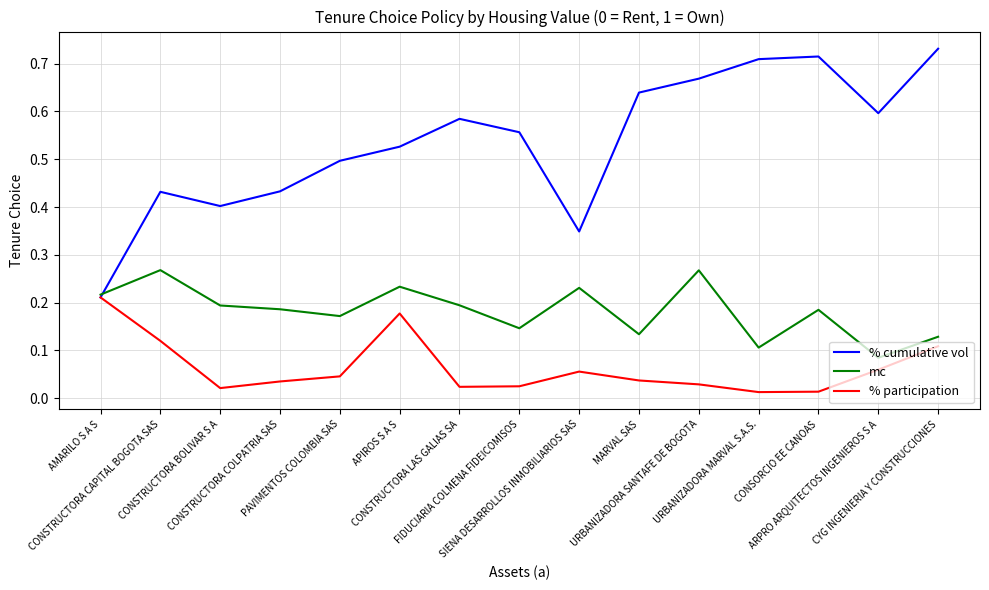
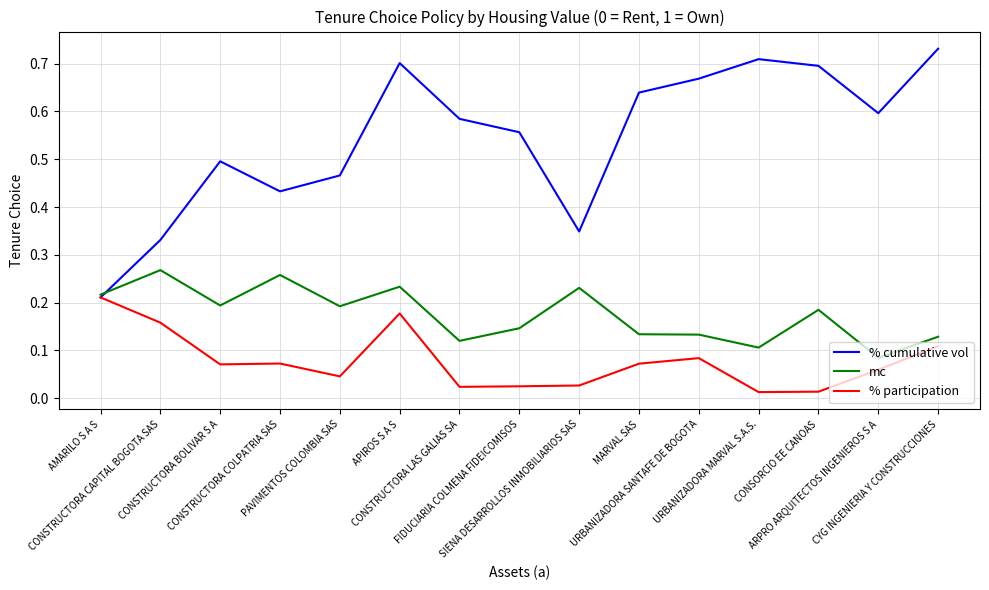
% cumulative vol, CONSTRUCTORA CAPITAL BOGOTA SAS: 0.43 -> 0.33
% participation, CONSTRUCTORA CAPITAL BOGOTA SAS: 0.12 -> 0.16
% cumulative vol, CONSTRUCTORA BOLIVAR S A: 0.40 -> 0.50
% participation, CONSTRUCTORA BOLIVAR S A: 0.02 -> 0.07
mc, CONSTRUCTORA COLPATRIA SAS: 0.19 -> 0.26
% participation, CONSTRUCTORA COLPATRIA SAS: 0.04 -> 0.07
% cumulative vol, PAVIMENTOS COLOMBIA SAS: 0.50 -> 0.47
mc, PAVIMENTOS COLOMBIA SAS: 0.17 -> 0.19
% cumulative vol, APIROS S A S: 0.53 -> 0.70
mc, CONSTRUCTORA LAS GALIAS SA: 0.19 -> 0.12
% participation, SIENA DESARROLLOS INMOBILIARIOS SAS: 0.06 -> 0.03
% participation, MARVAL SAS: 0.04 -> 0.07
mc, URBANIZADORA SANTAFE DE BOGOTA: 0.27 -> 0.13
% participation, URBANIZADORA SANTAFE DE BOGOTA: 0.03 -> 0.08
% cumulative vol, CONSORCIO EE CANOAS: 0.71 -> 0.70
